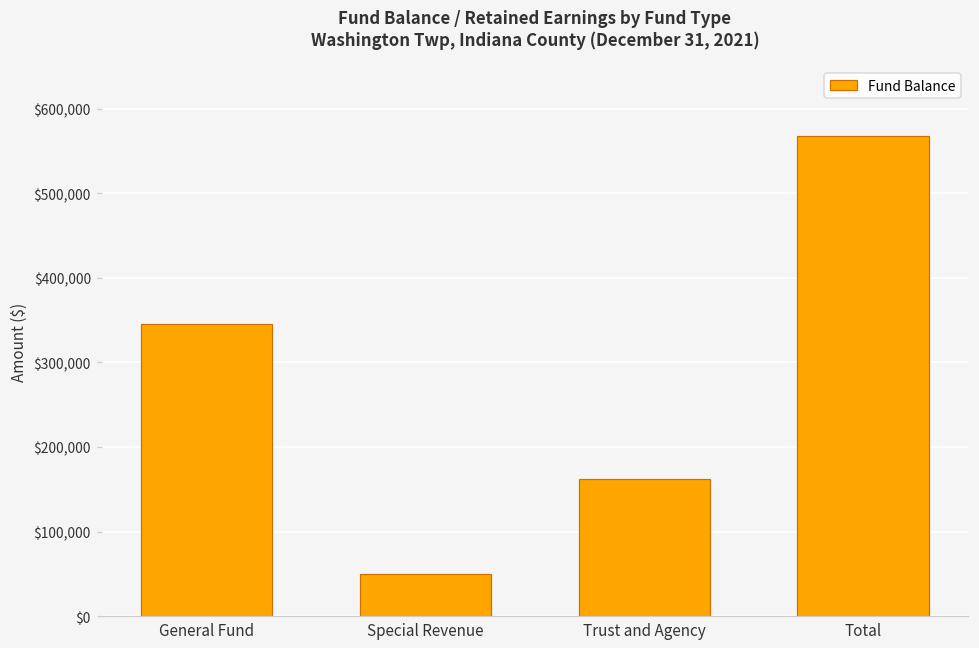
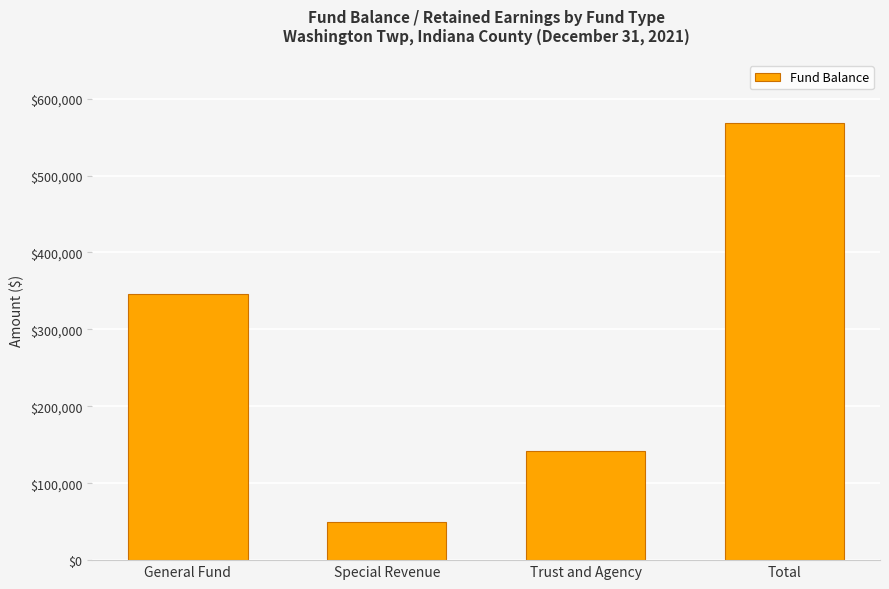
Trust and Agency: $160,000 -> $140,000
